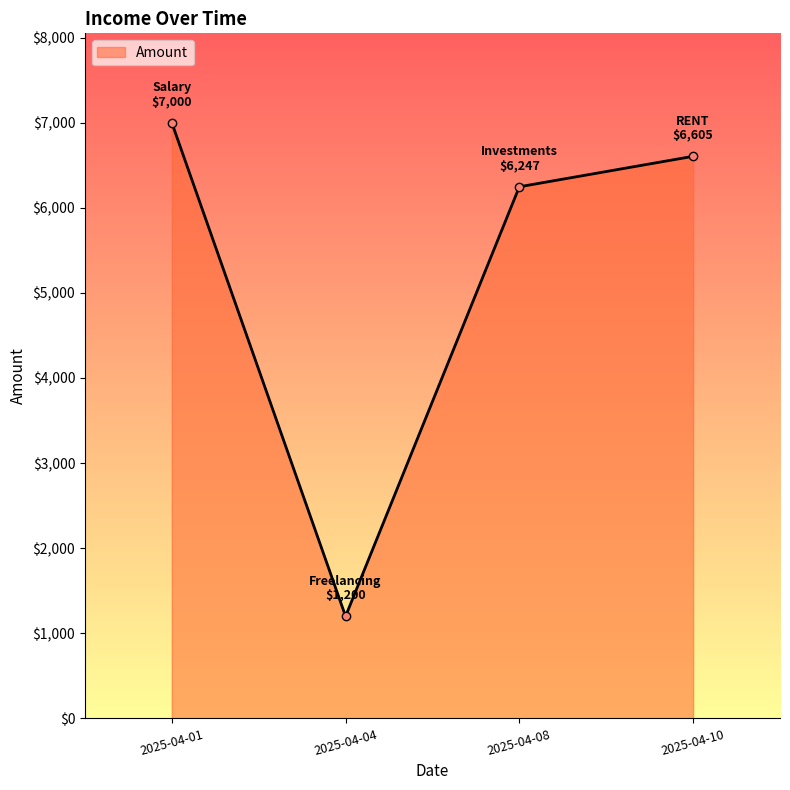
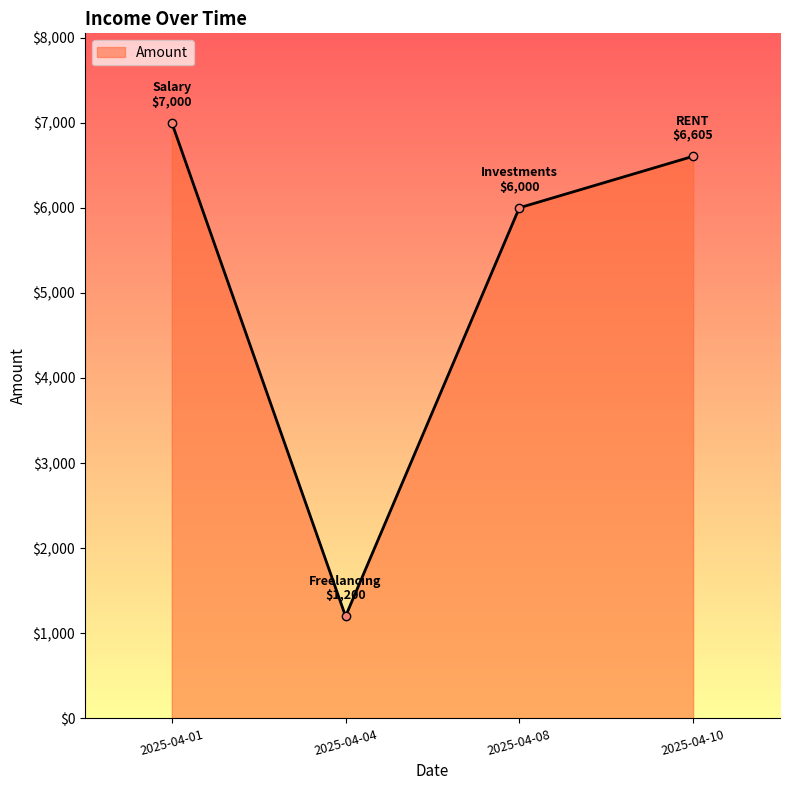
2025-04-08: $6,247 -> $6,000
